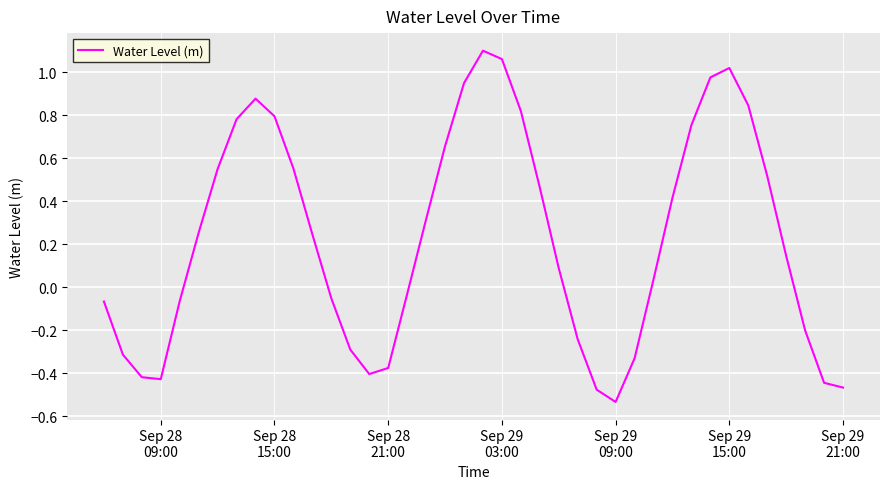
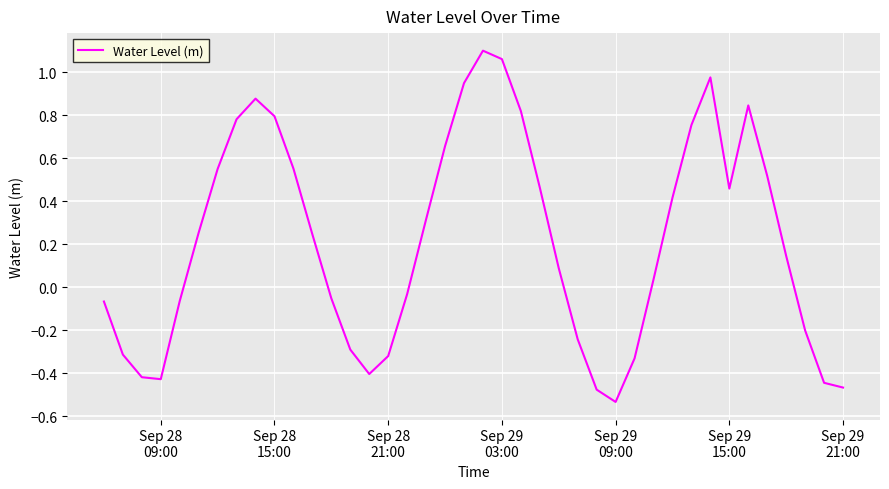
Sep 28 21:00: -0.37 -> -0.32
Sep 29 15:00: 1.02 -> 0.46
